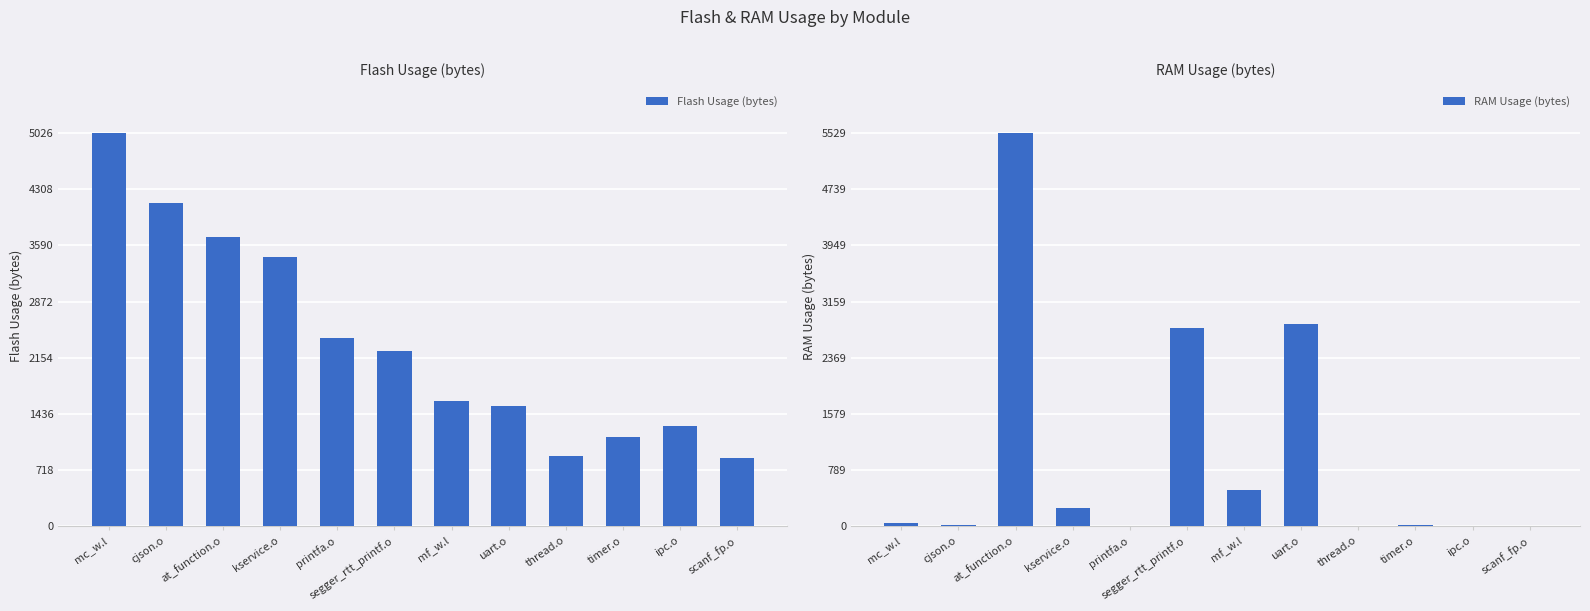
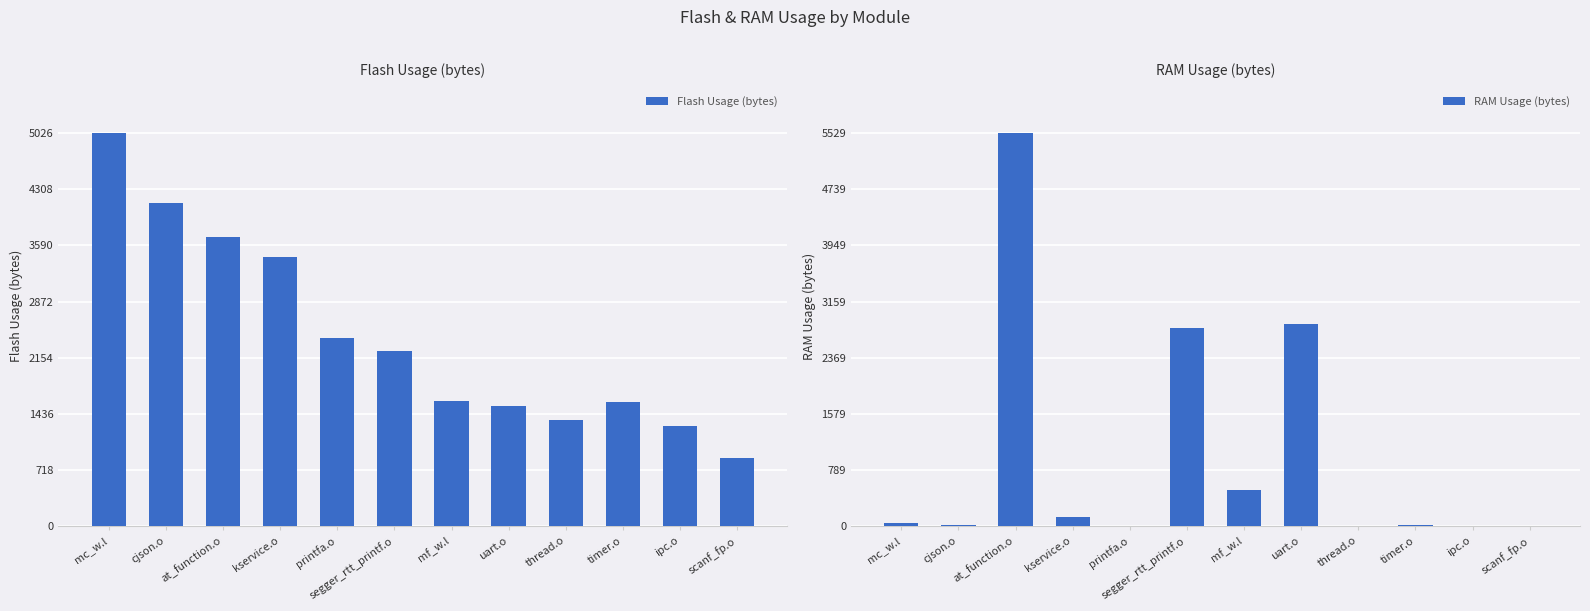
Flash Usage (bytes), thread.o: 900 -> 1400
Flash Usage (bytes), timer.o: 1100 -> 1600
RAM Usage (bytes), kservice.o: 300 -> 100
